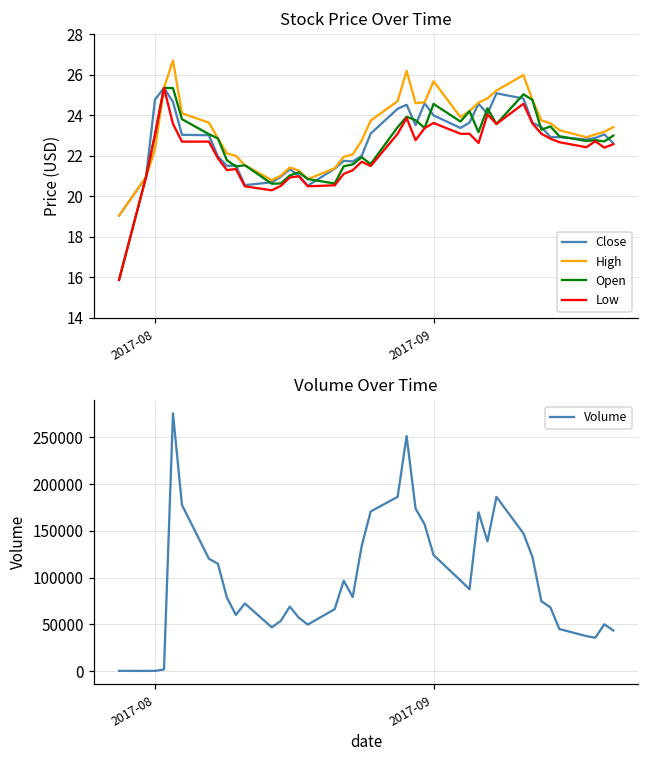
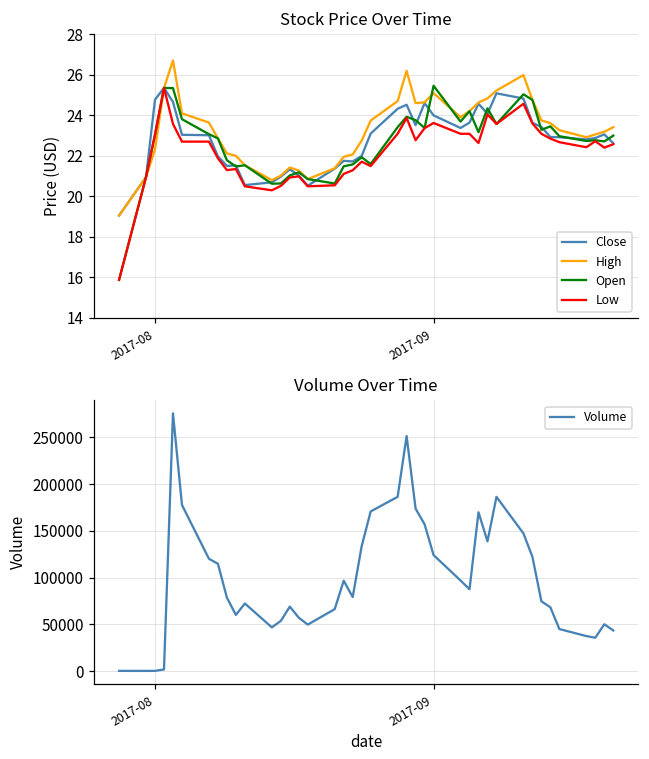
Stock Price Over Time, High, 2017-09: 25.7 -> 25.1
Stock Price Over Time, Open, 2017-09: 24.6 -> 25.5
